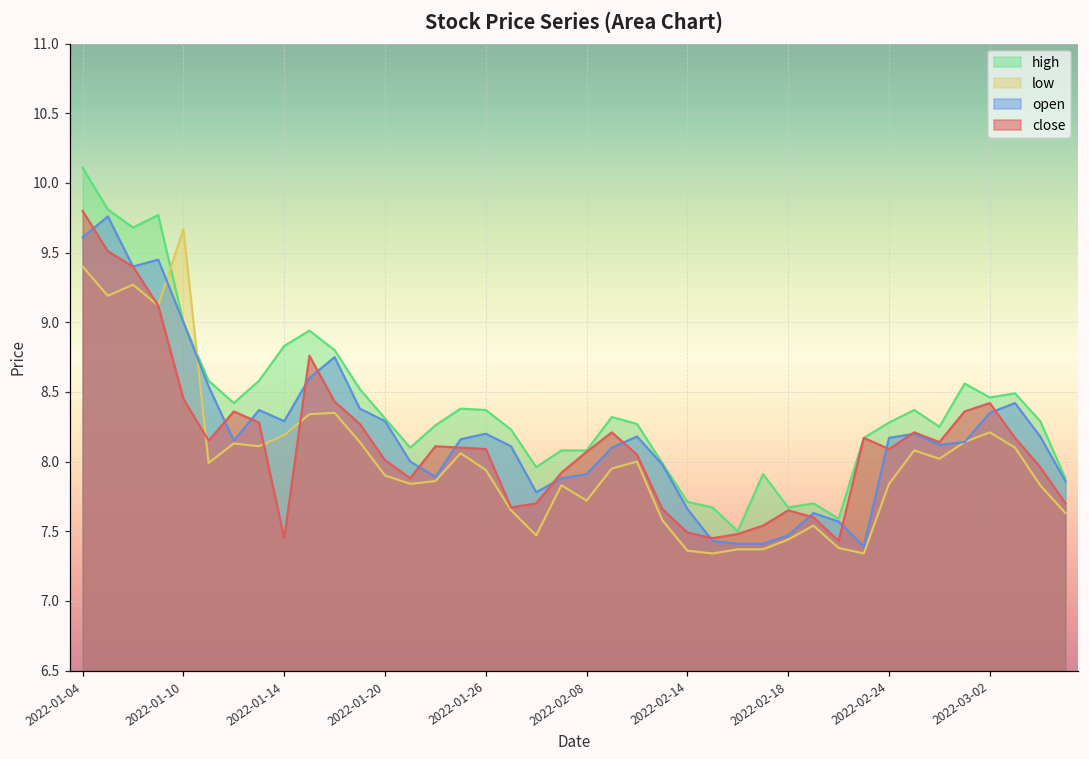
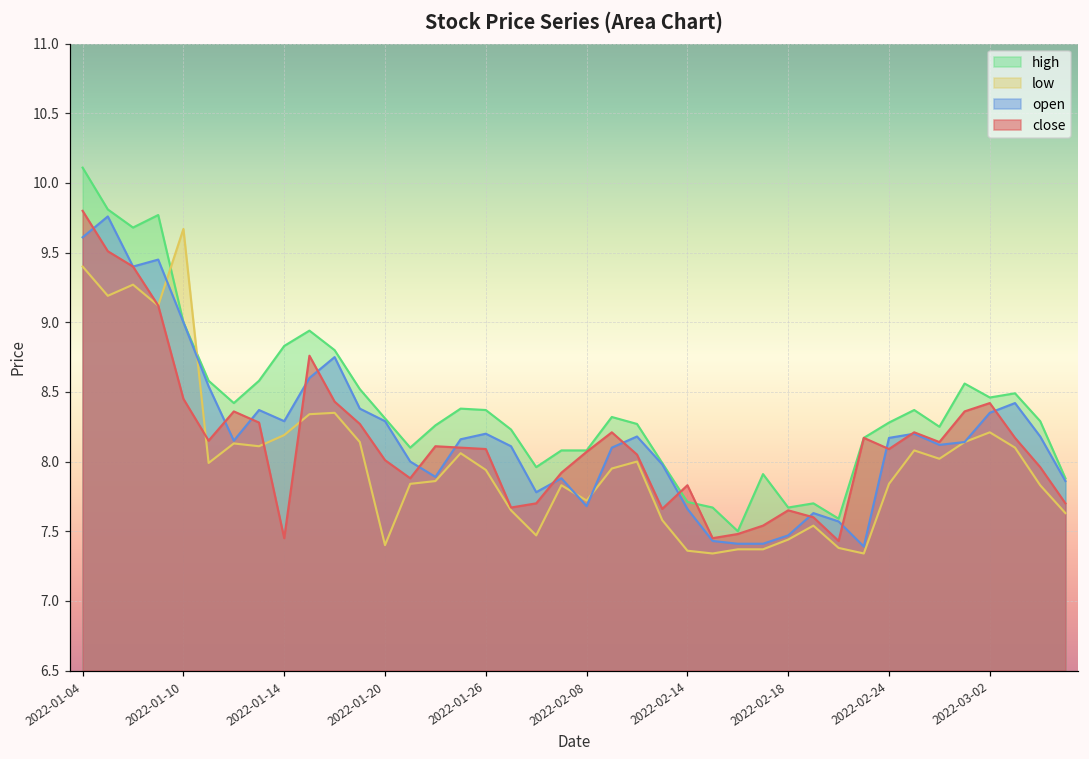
low, 2022-01-20: 7.9 -> 7.4
open, 2022-02-08: 7.91 -> 7.68
close, 2022-02-14: 7.49 -> 7.83
